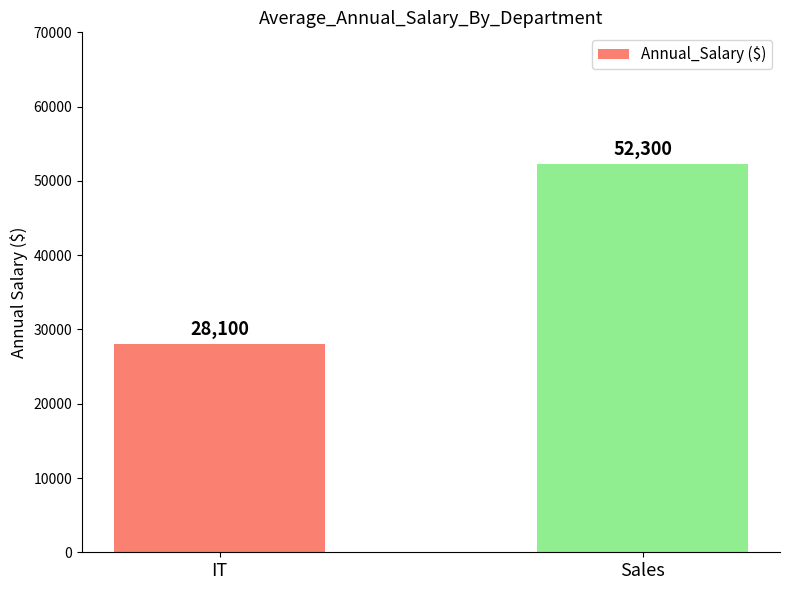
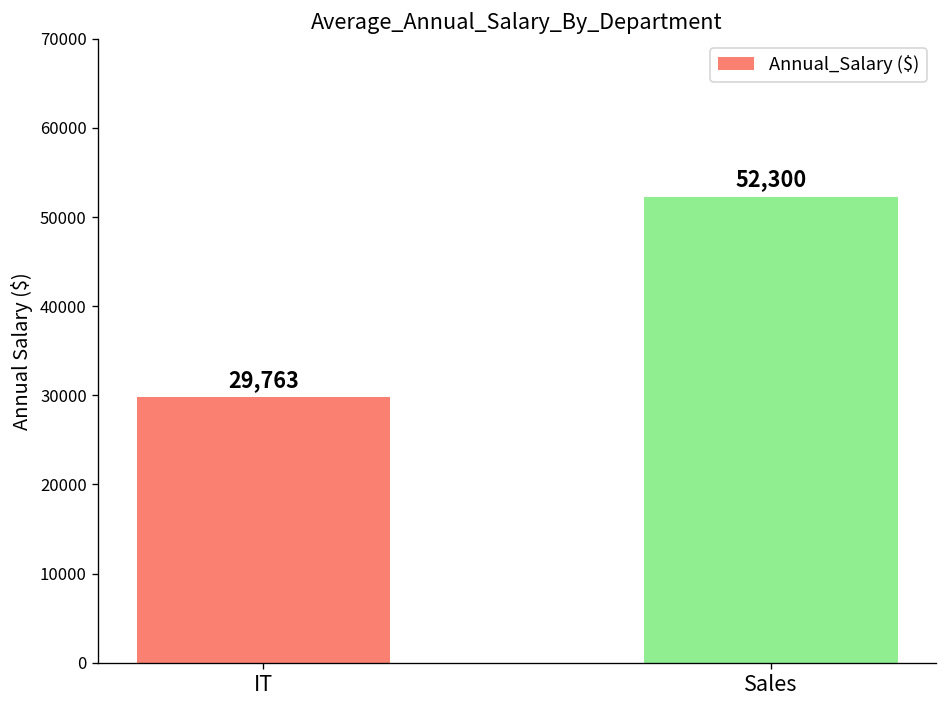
IT: 28,100 -> 29,763
